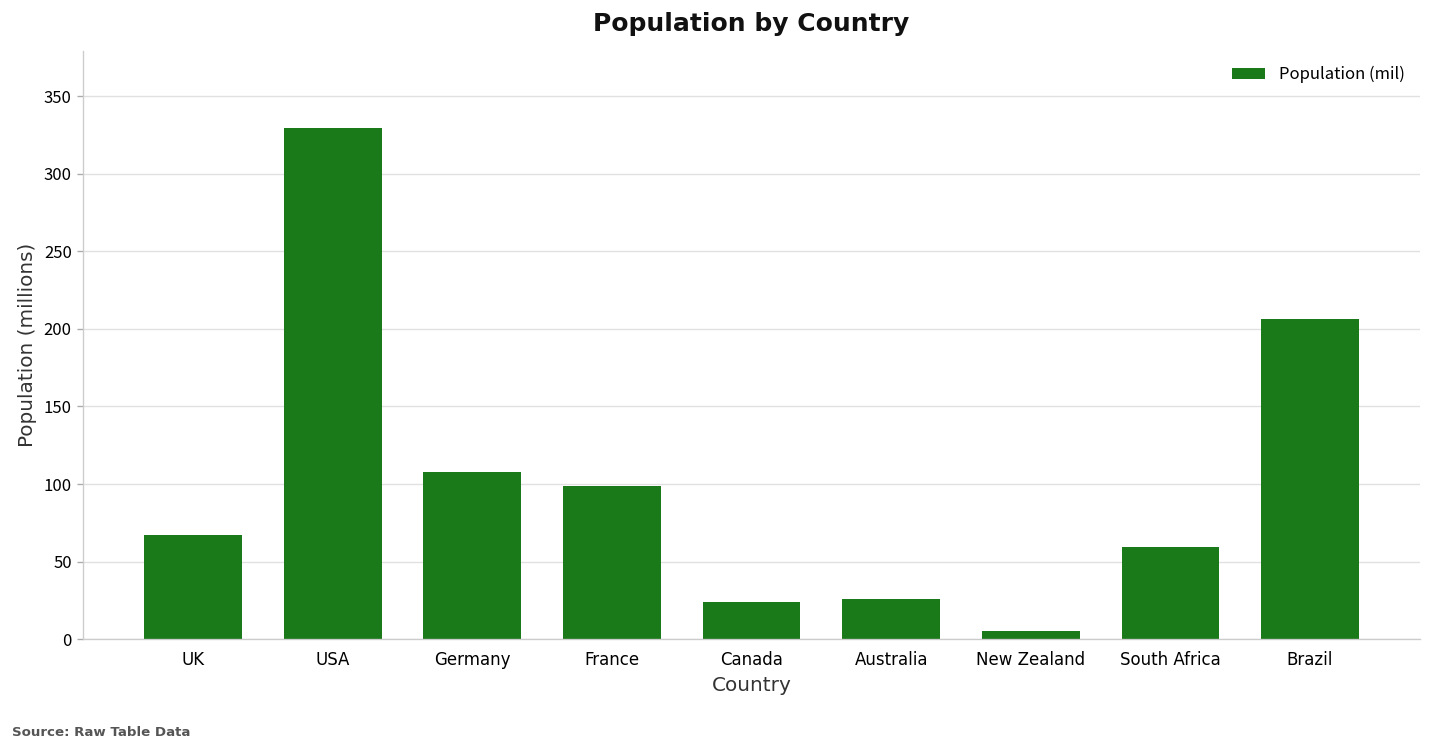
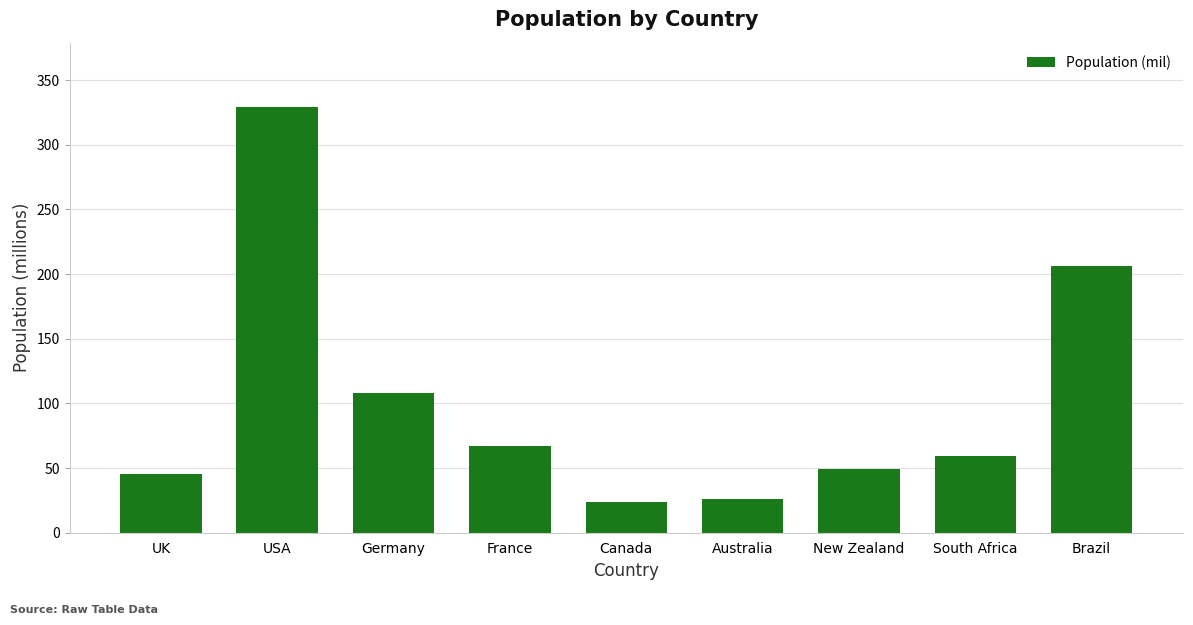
UK: 67 -> 45
France: 98 -> 67
New Zealand: 5 -> 50
